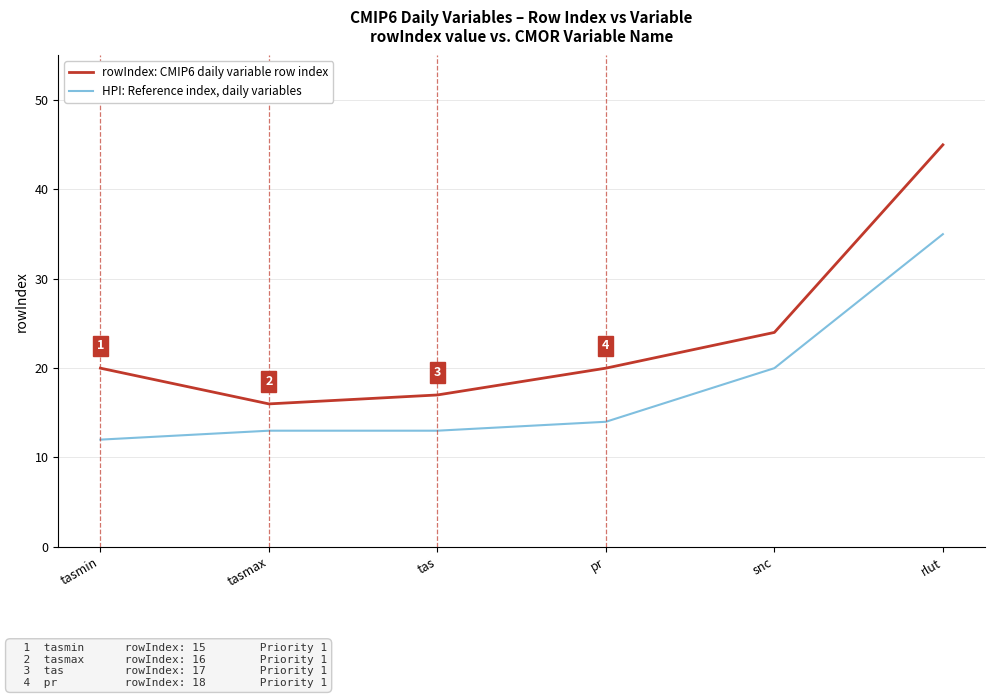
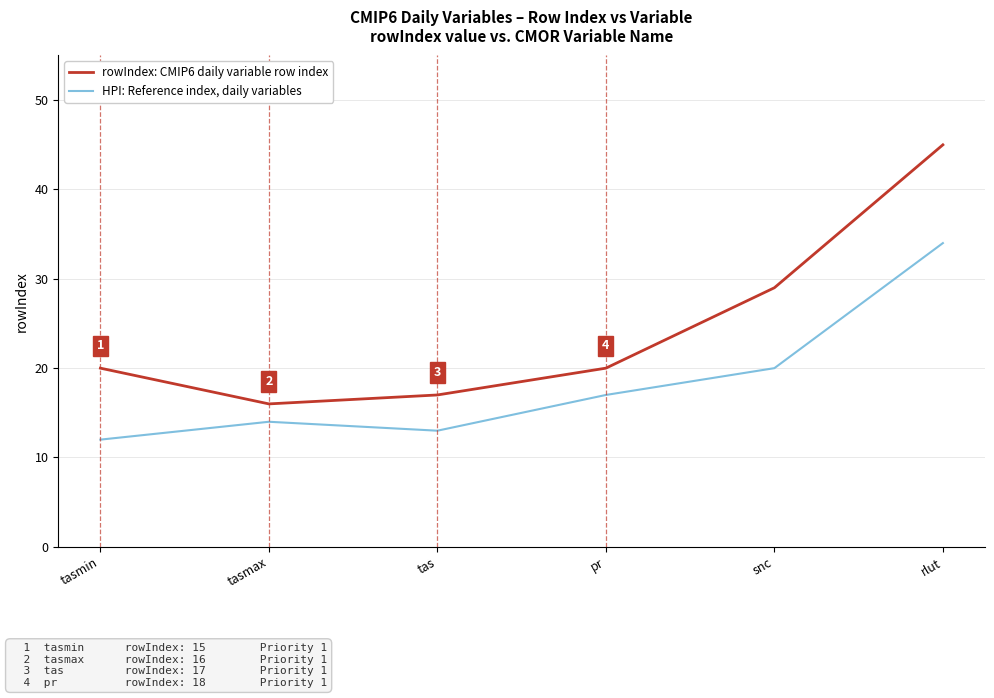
HPI: Reference index, daily variables, tasmax: 13 -> 14
HPI: Reference index, daily variables, pr: 14 -> 17
rowIndex: CMIP6 daily variable row index, snc: 24 -> 29
HPI: Reference index, daily variables, rlut: 35 -> 34
